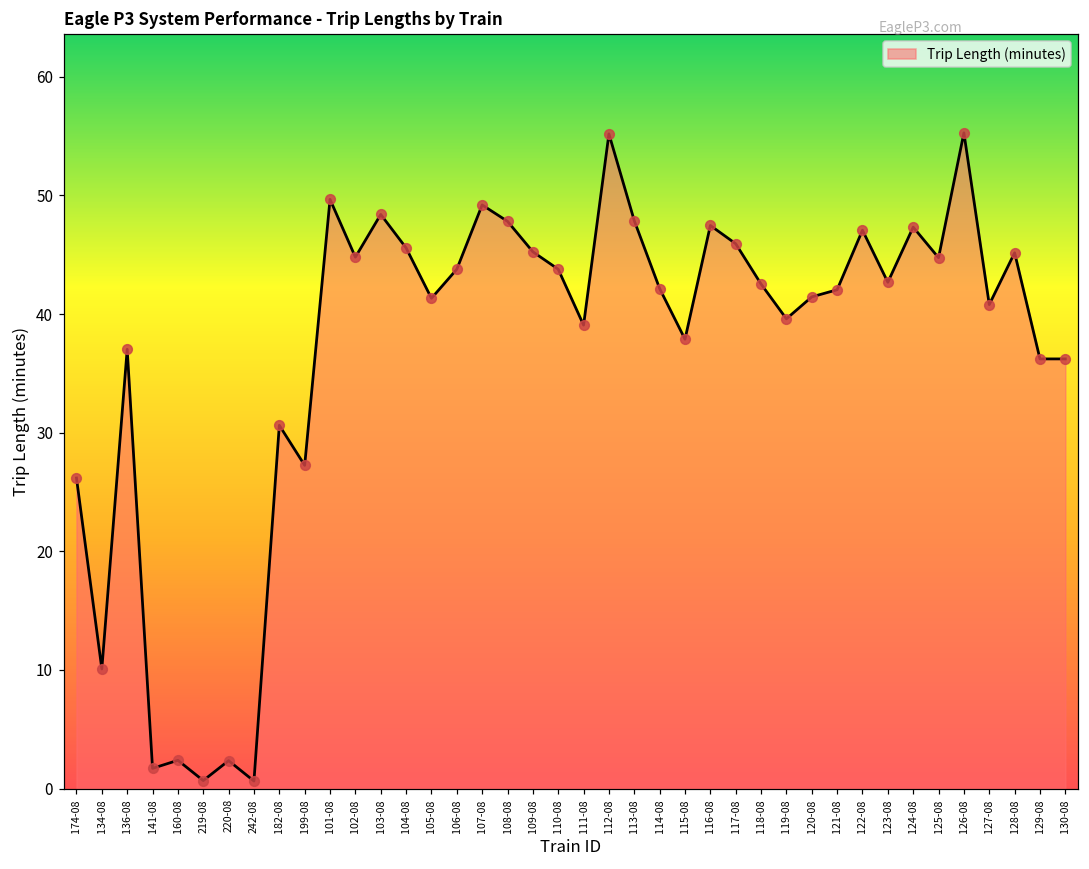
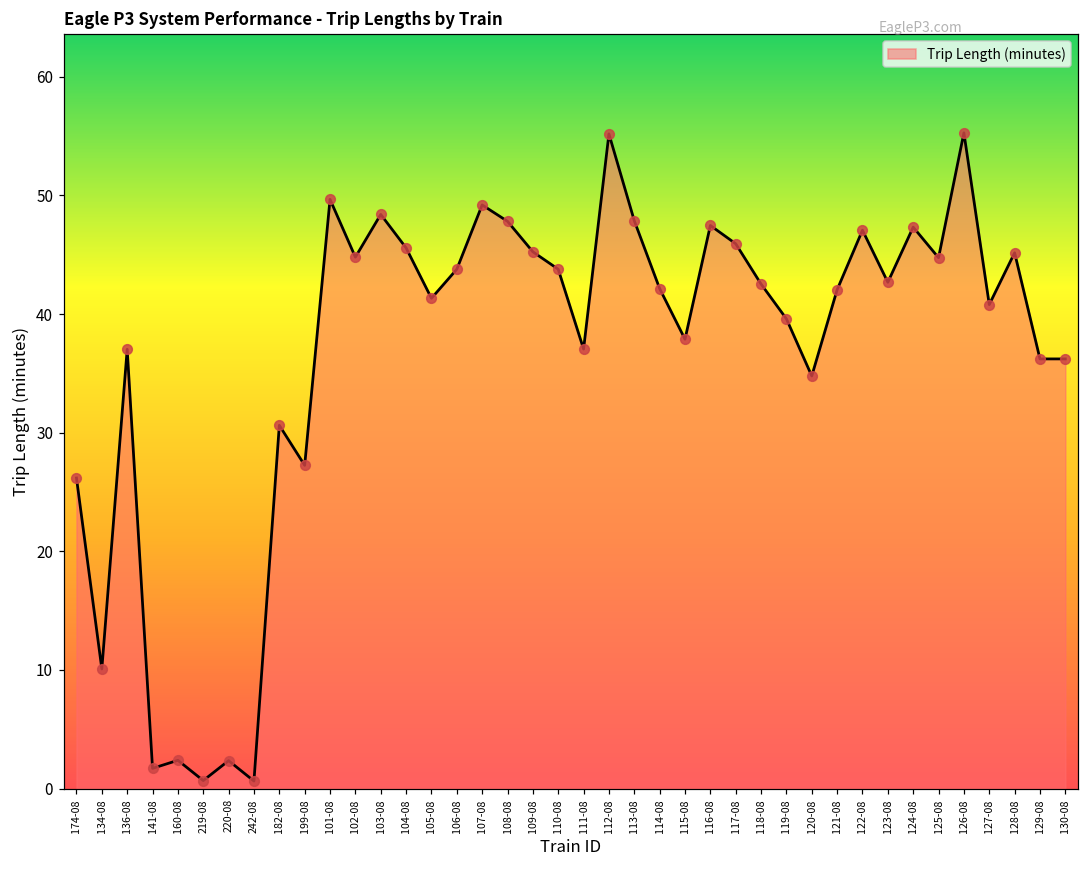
111-08: 39.1 -> 37.1
120-08: 41.5 -> 34.8
